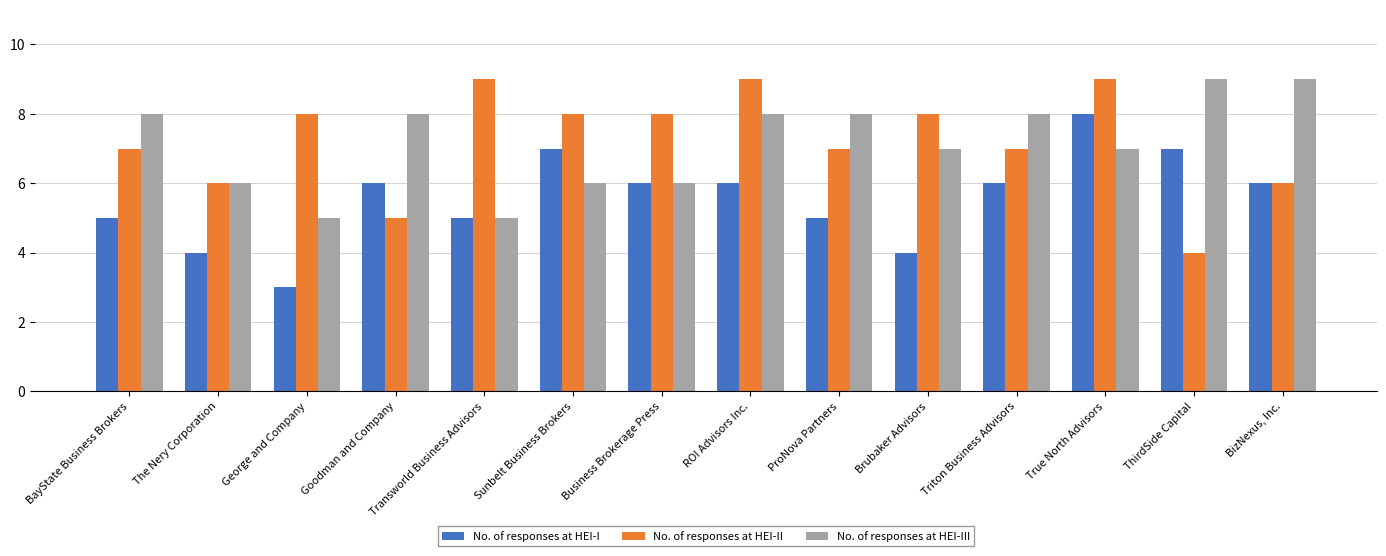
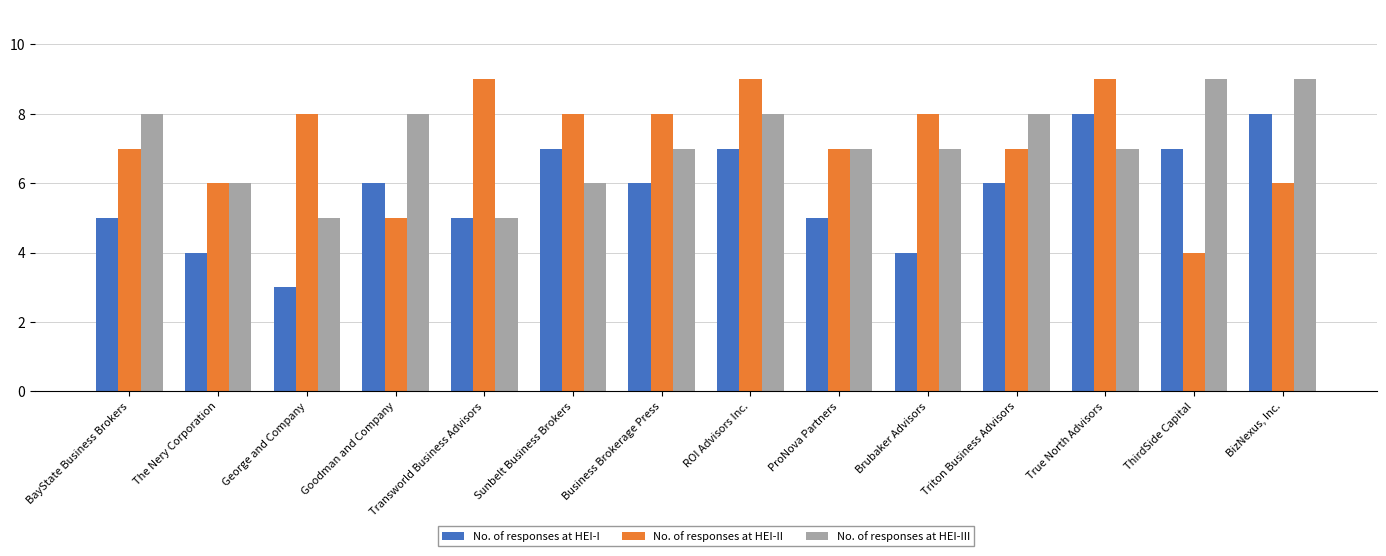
No. of responses at HEI-III, Business Brokerage Press: 6 -> 7
No. of responses at HEI-I, ROI Advisors Inc.: 6 -> 7
No. of responses at HEI-III, ProNova Partners: 8 -> 7
No. of responses at HEI-I, BizNexus, Inc.: 6 -> 8
